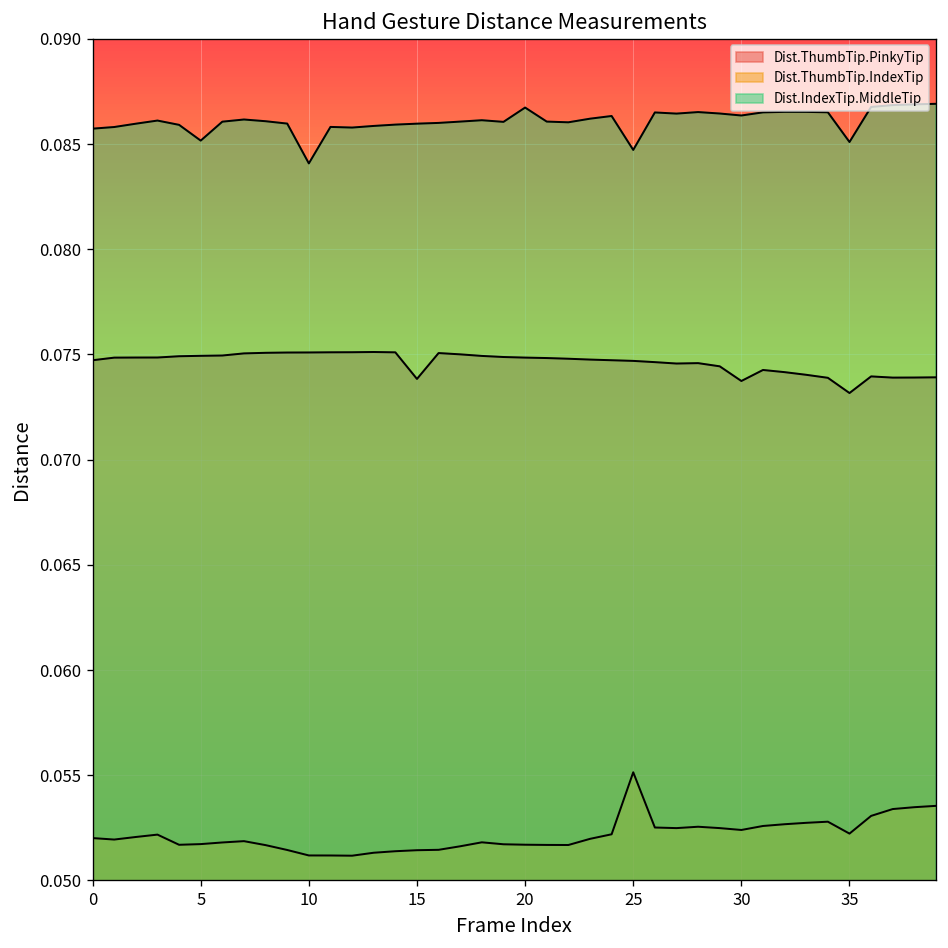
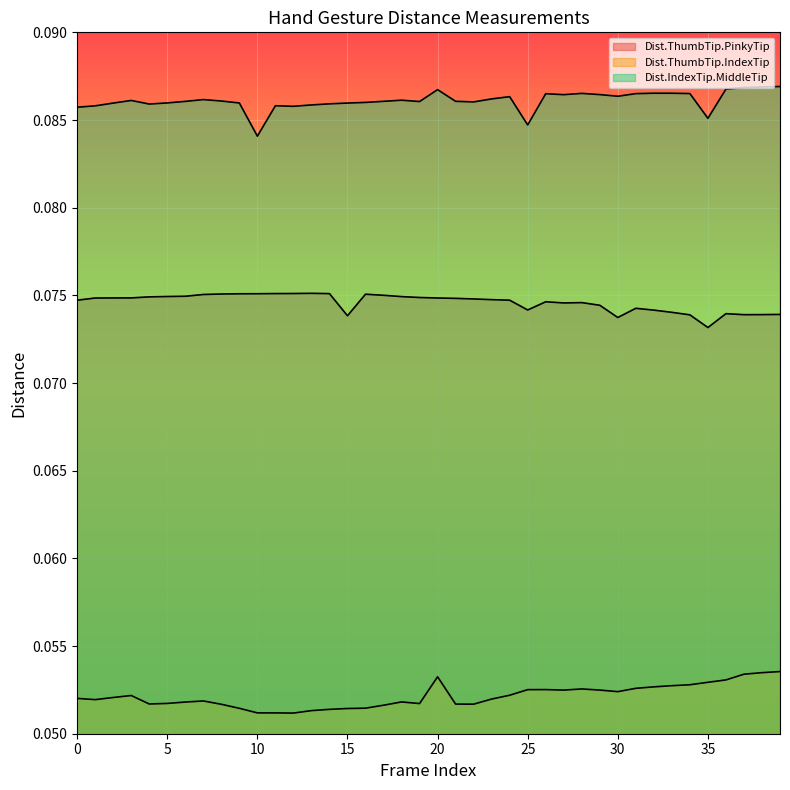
Dist.IndexTip.MiddleTip, 5: 0.0852 -> 0.0860
Dist.ThumbTip.IndexTip, 20: 0.0517 -> 0.0532
Dist.ThumbTip.PinkyTip, 25: 0.0747 -> 0.0742
Dist.ThumbTip.IndexTip, 25: 0.0551 -> 0.0525
Dist.ThumbTip.IndexTip, 35: 0.0522 -> 0.0529
